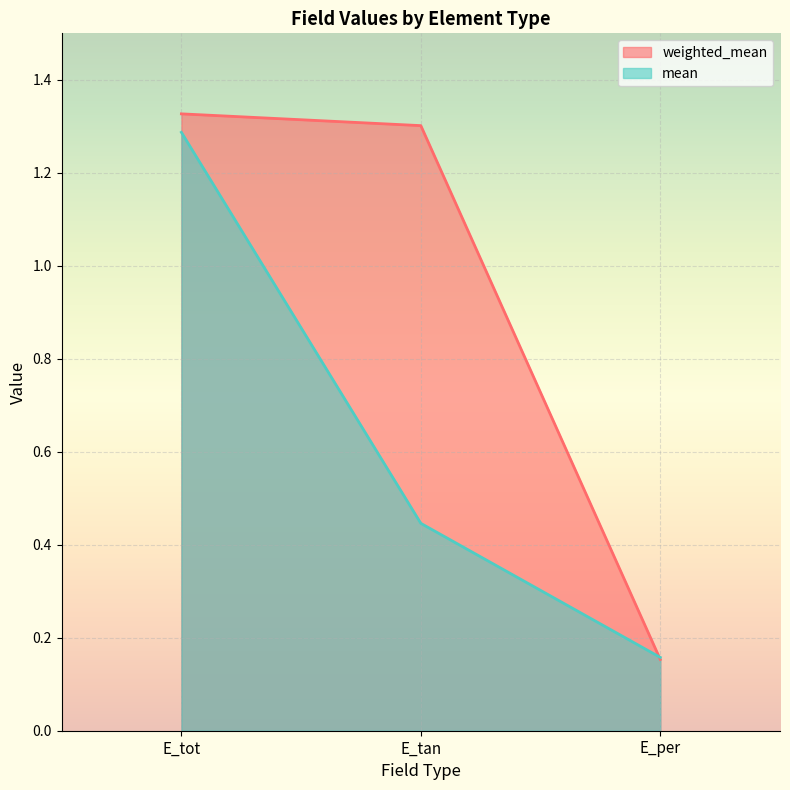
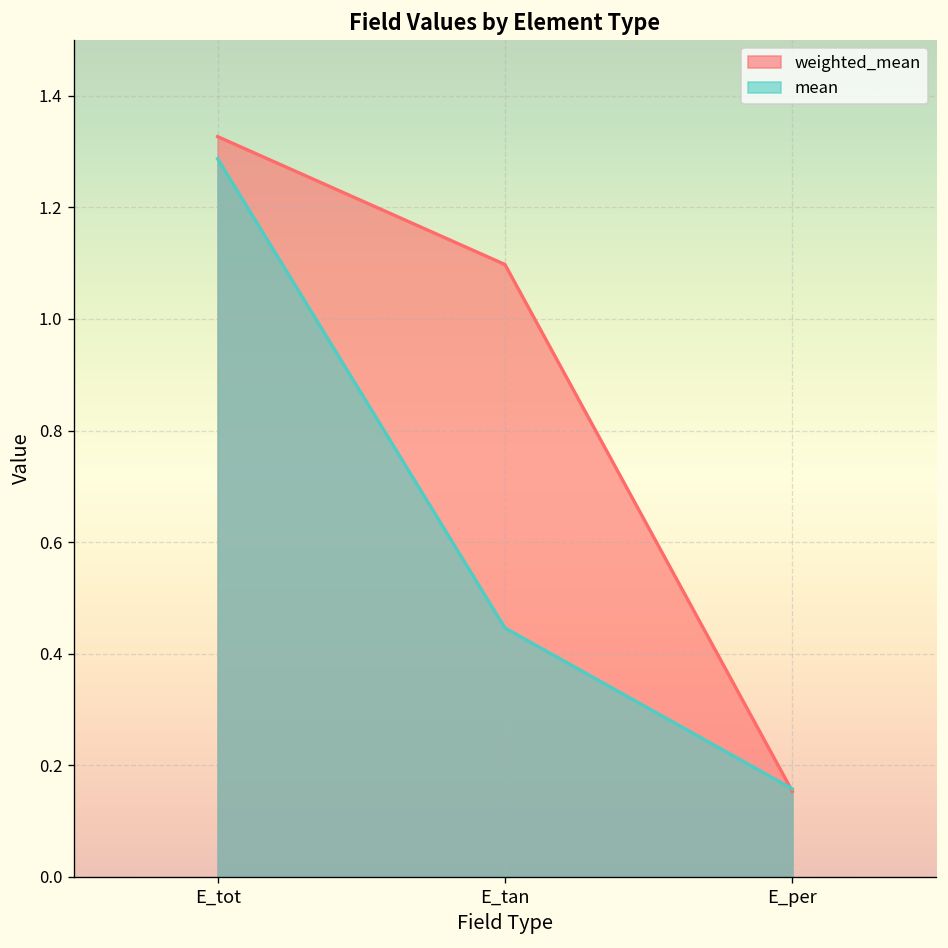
weighted_mean, E_tan: 1.30 -> 1.10
